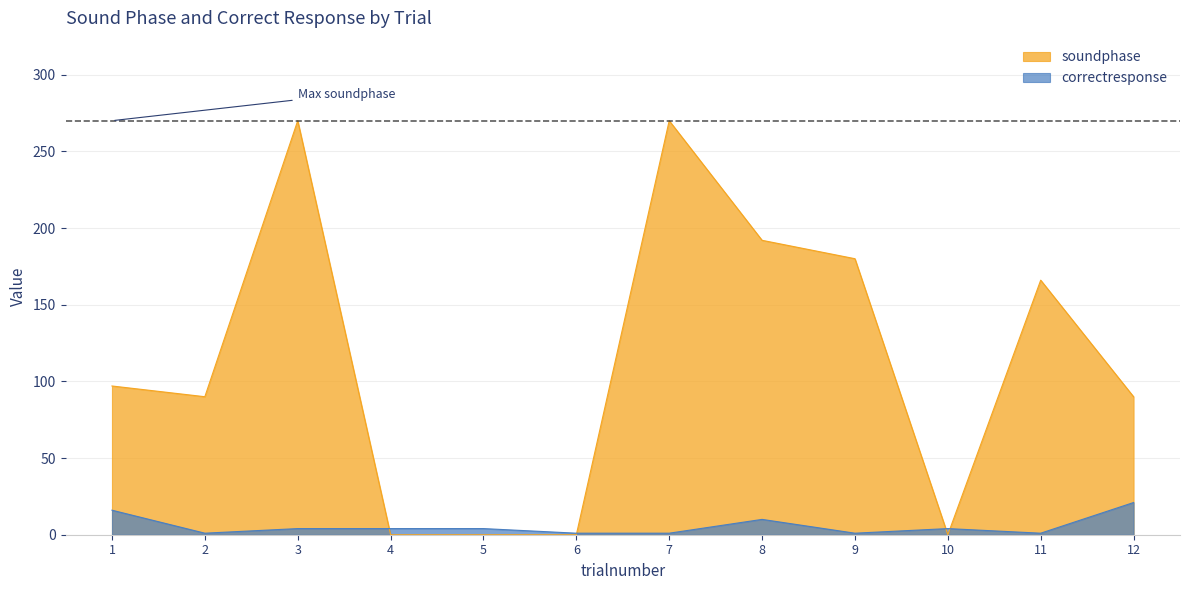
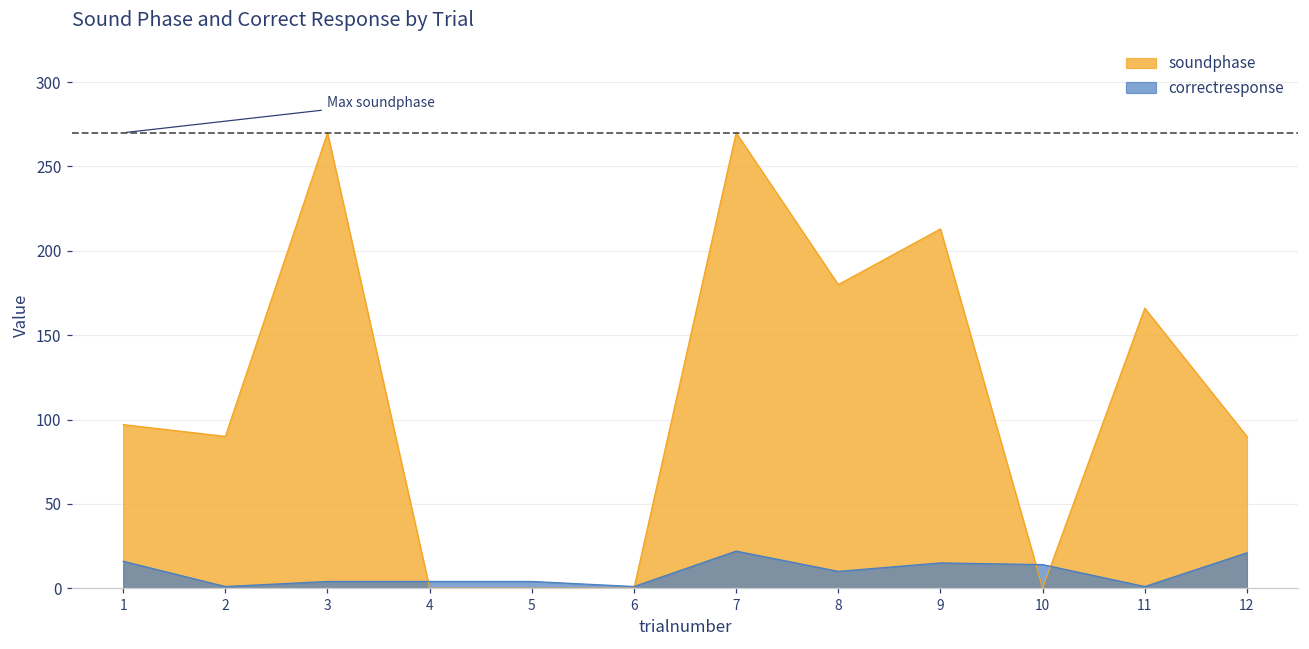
correctresponse, 7: 1 -> 22
soundphase, 8: 192 -> 180
soundphase, 9: 180 -> 213
correctresponse, 9: 1 -> 15
correctresponse, 10: 4 -> 14
